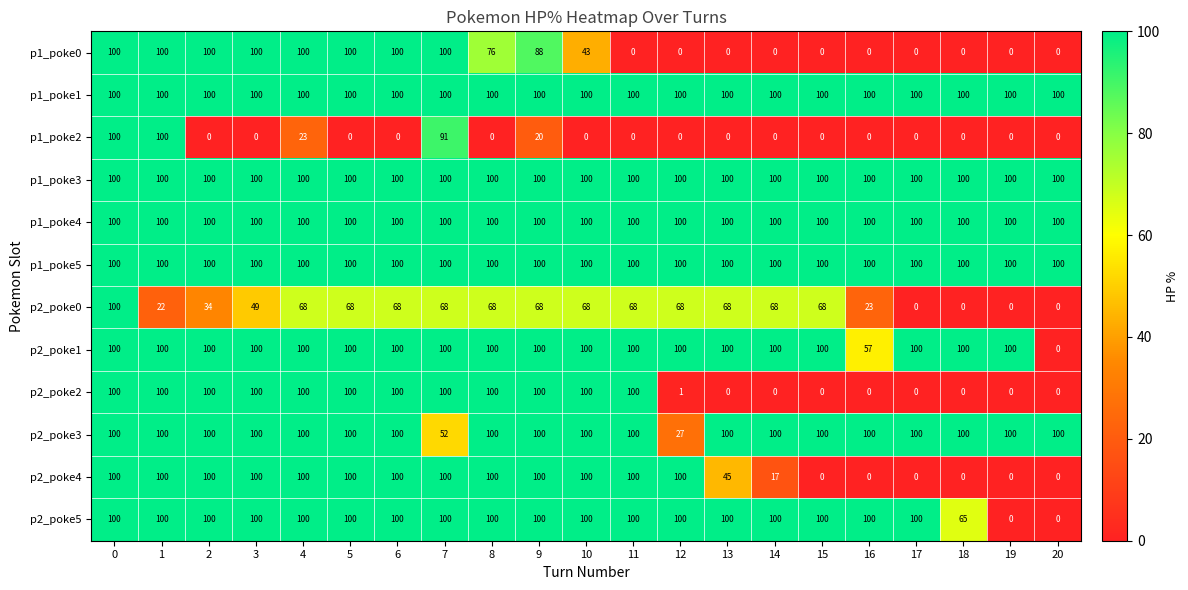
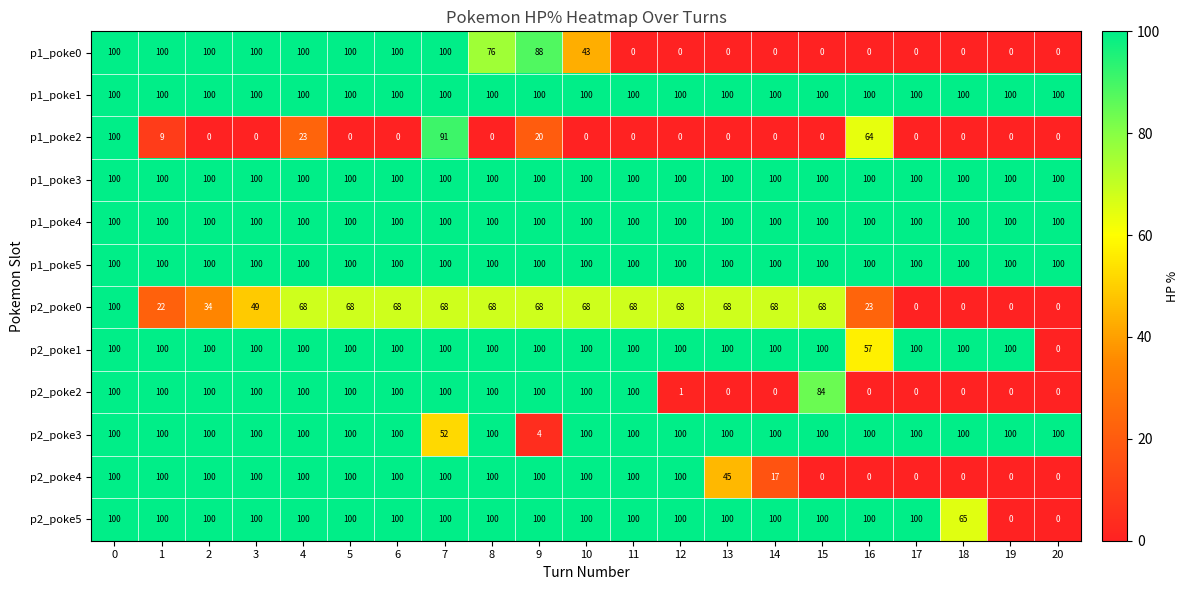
p1_poke2, 1: 100 -> 9
p1_poke2, 16: 0 -> 64
p2_poke2, 15: 0 -> 84
p2_poke3, 9: 100 -> 4
p2_poke3, 12: 27 -> 100
